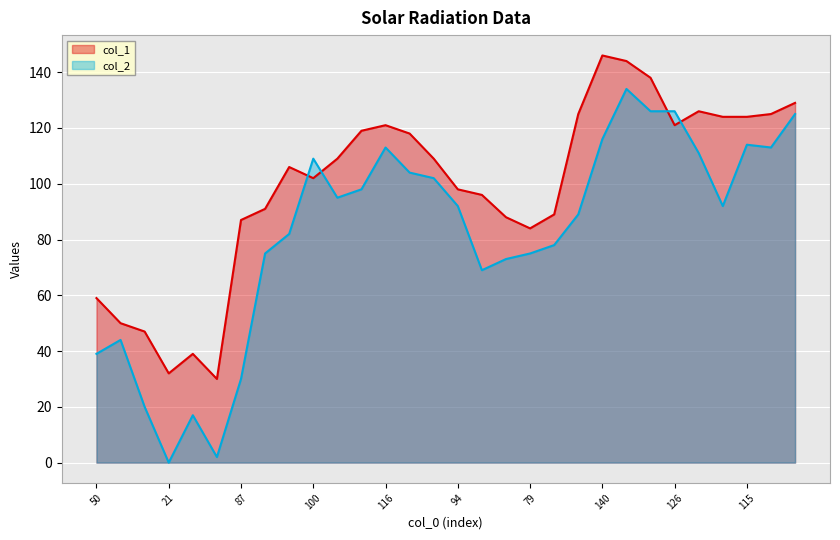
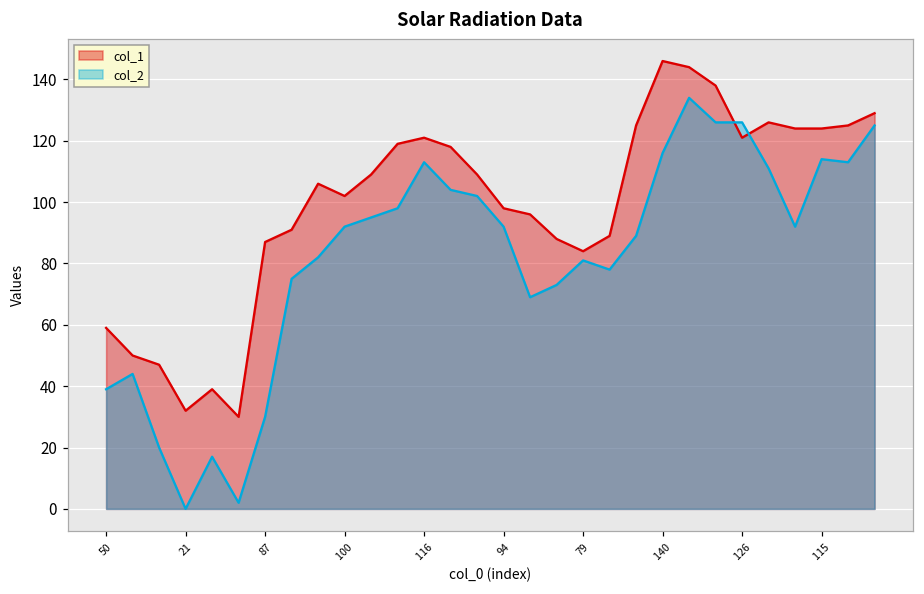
col_2, 100: 109 -> 92
col_2, 79: 75 -> 81
